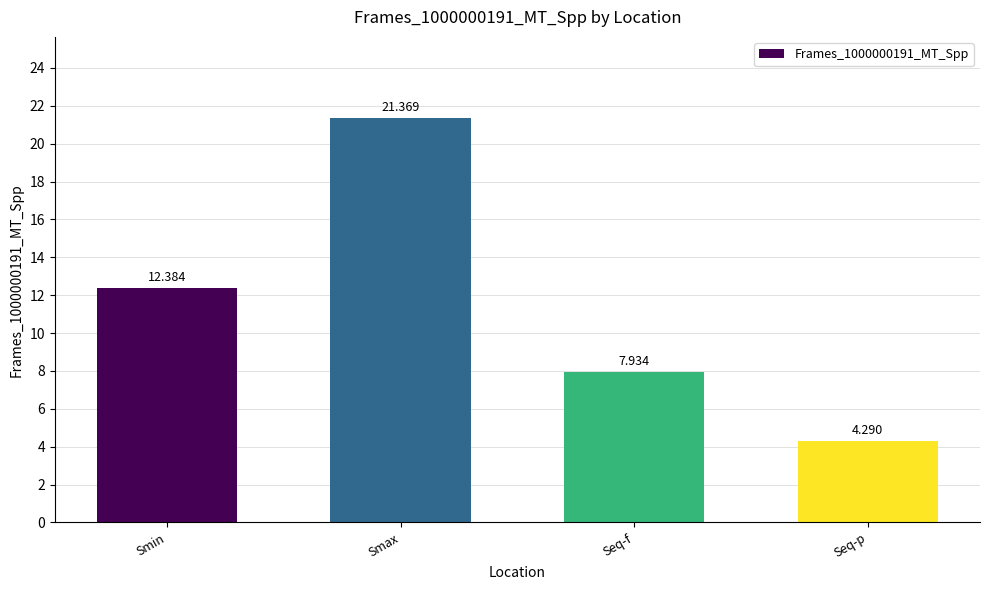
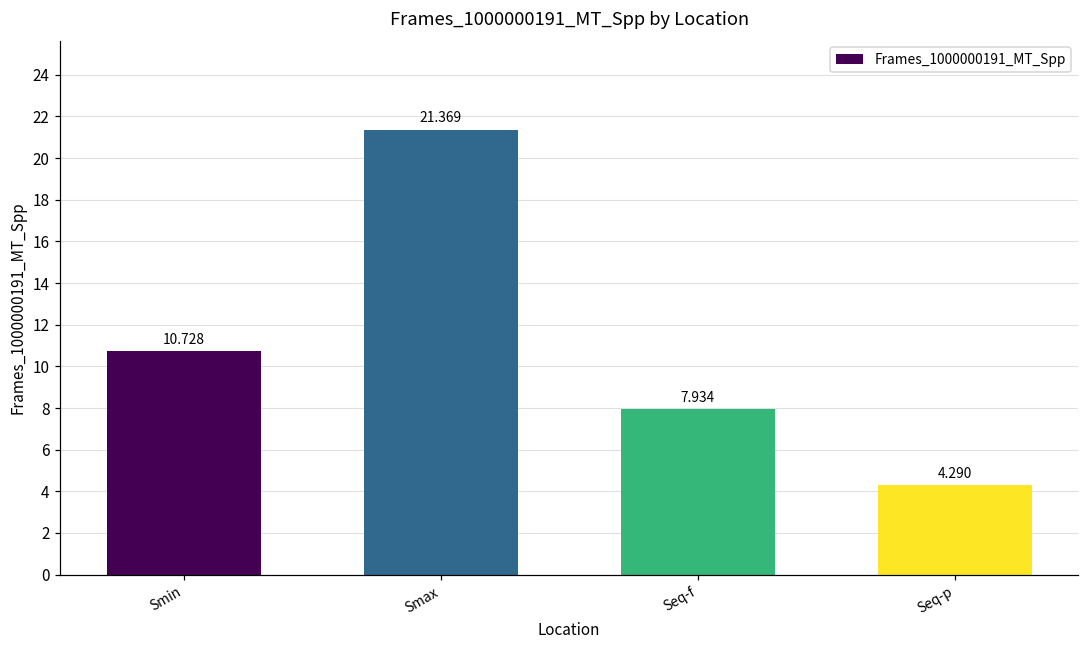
Smin: 12.384 -> 10.728
